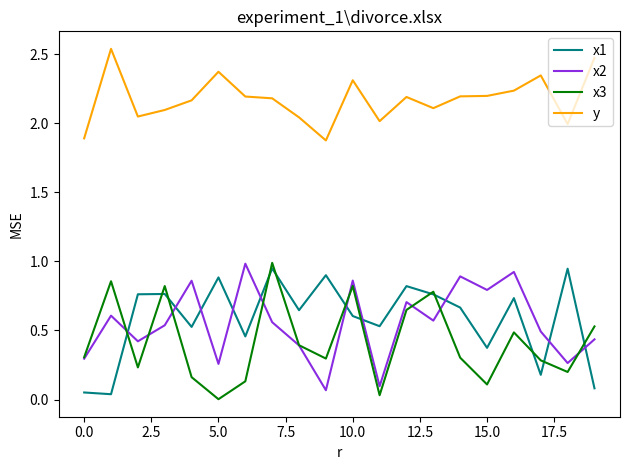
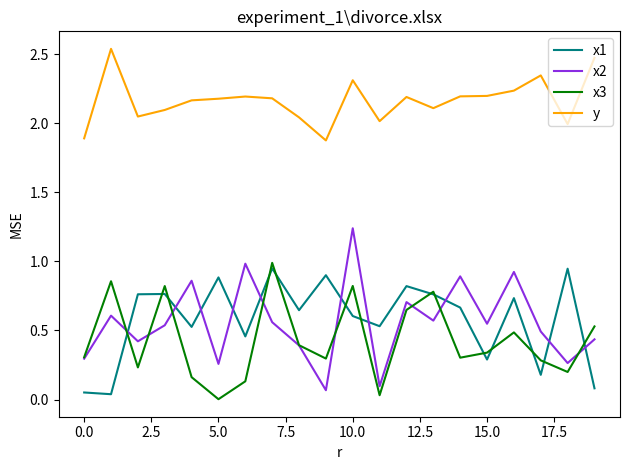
y, 5.0: 2.37 -> 2.18
x2, 10.0: 0.86 -> 1.24
x1, 15.0: 0.37 -> 0.29
x2, 15.0: 0.79 -> 0.55
x3, 15.0: 0.11 -> 0.34
